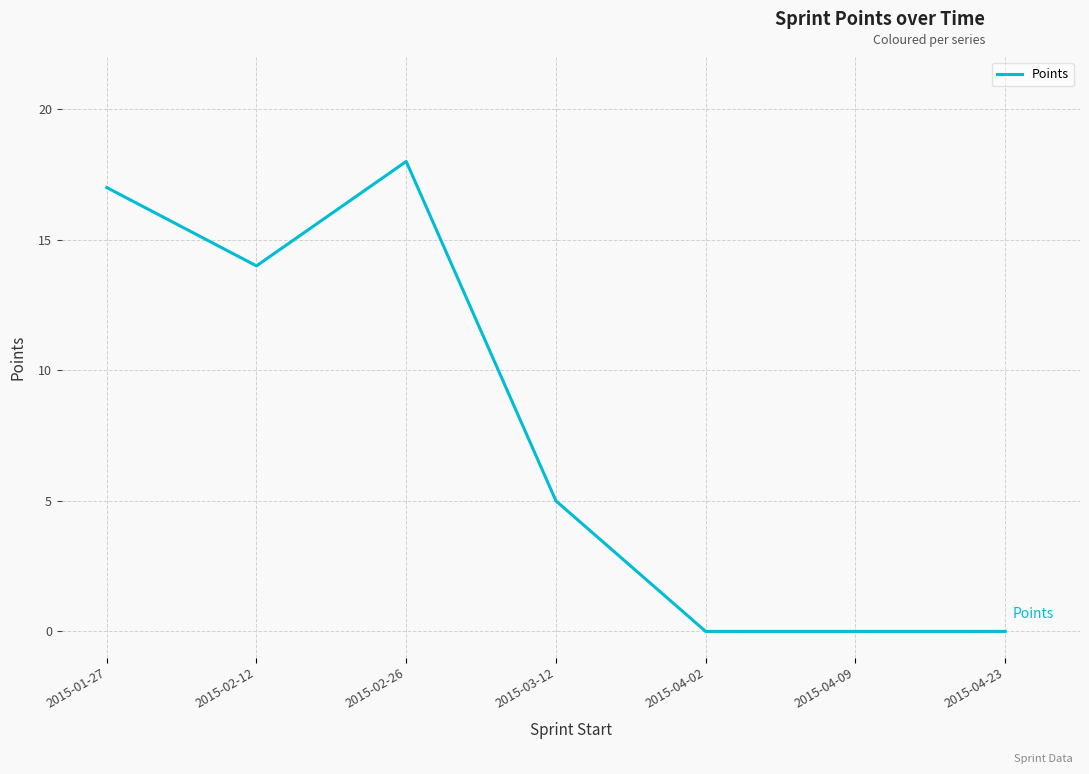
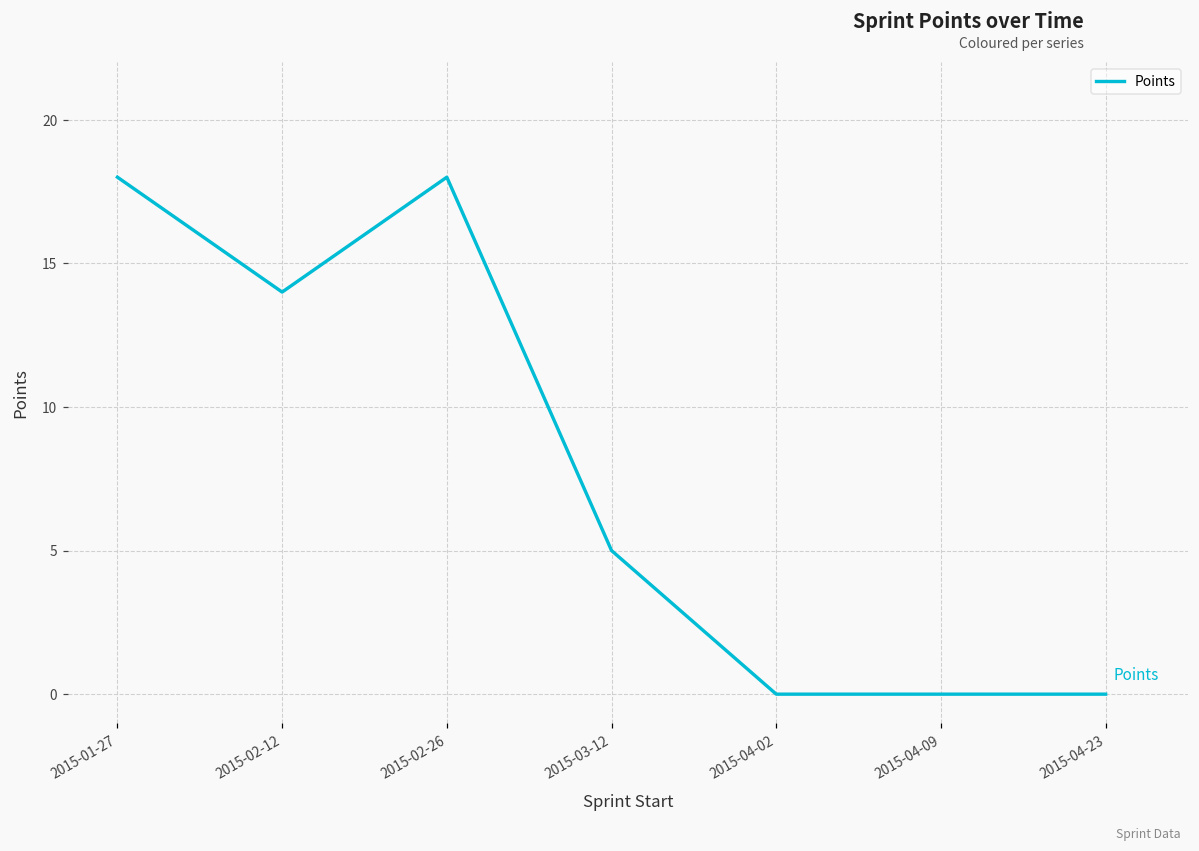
2015-01-27: 17 -> 18
